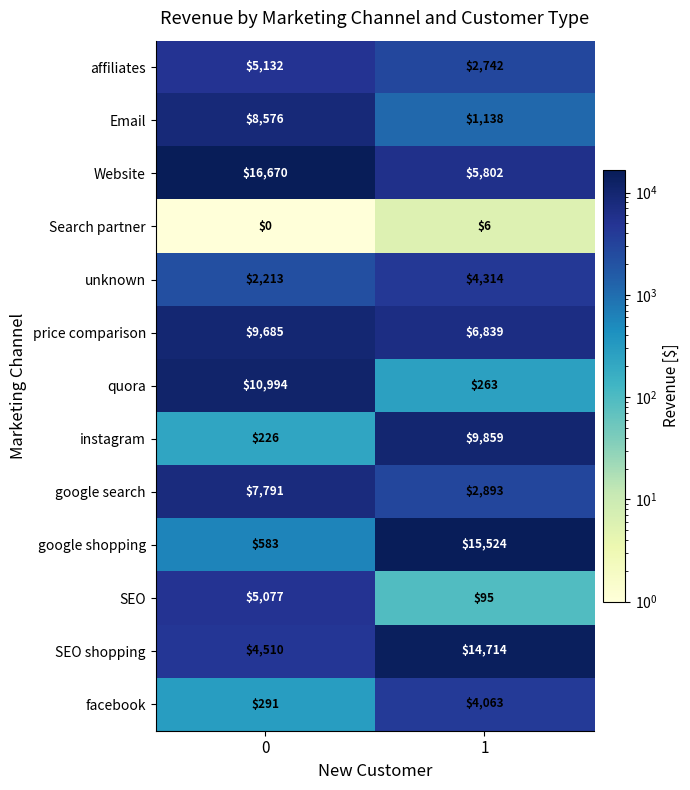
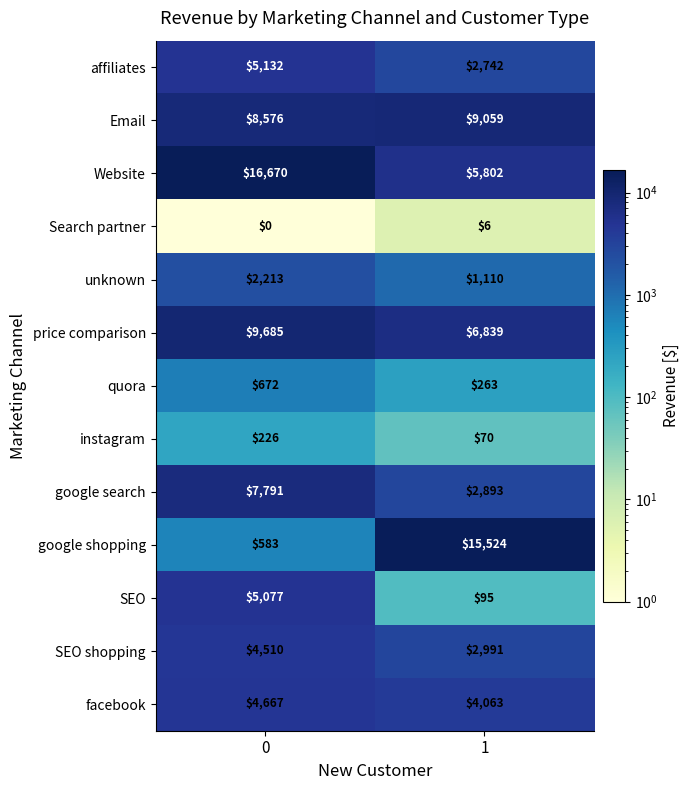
Email, 1: $1,138 -> $9,059
unknown, 1: $4,314 -> $1,110
quora, 0: $10,994 -> $672
instagram, 1: $9,859 -> $70
SEO shopping, 1: $14,714 -> $2,991
facebook, 0: $291 -> $4,667
